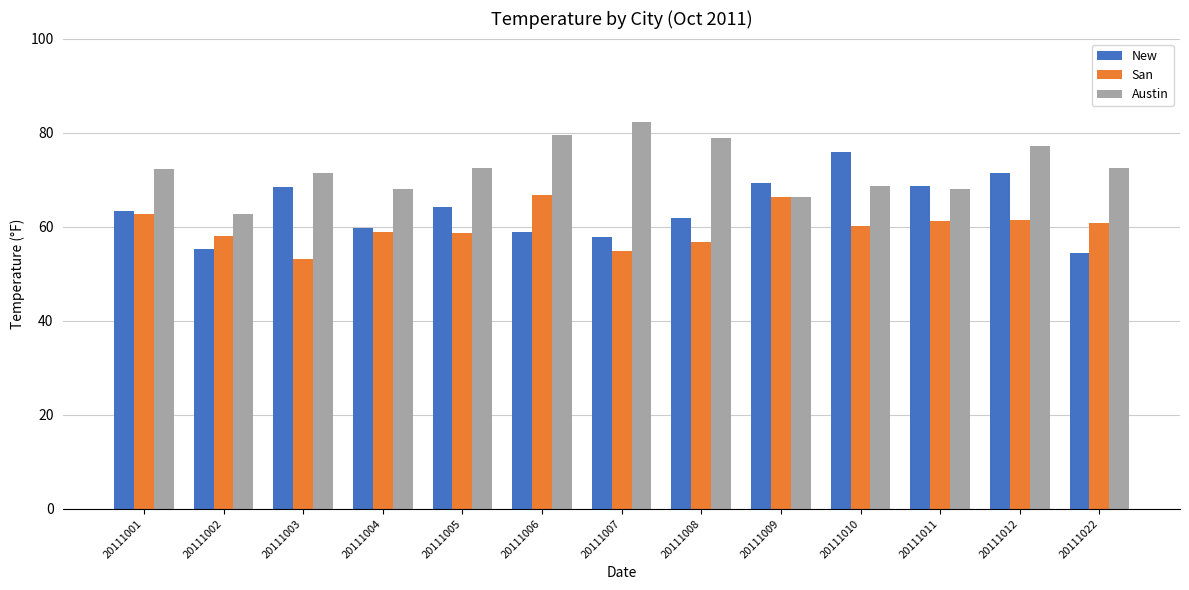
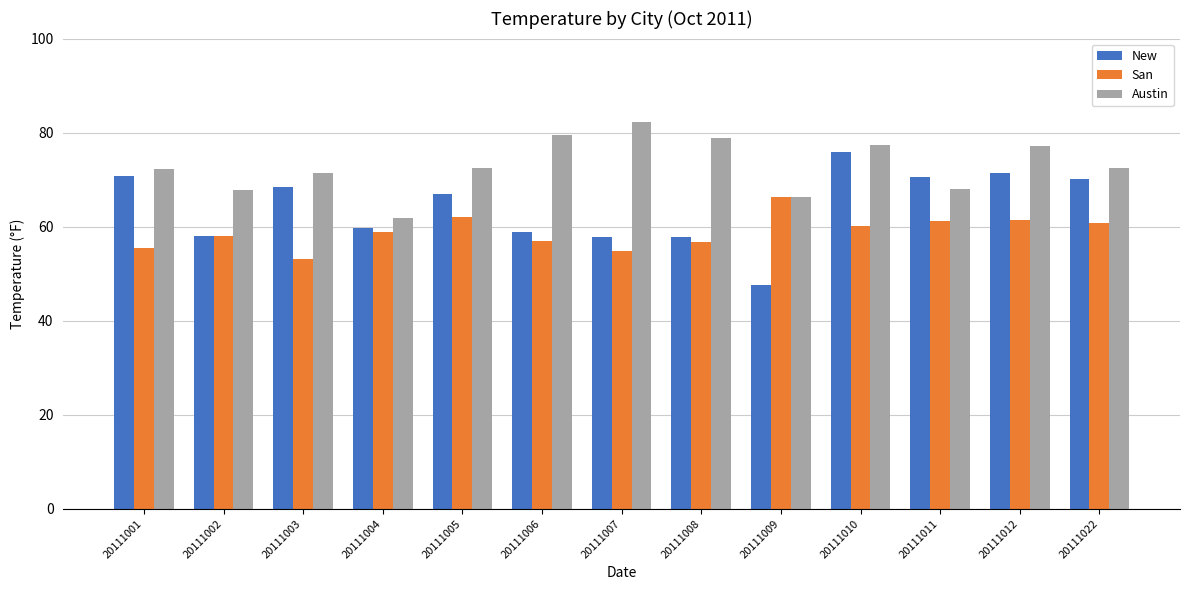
New, 20111001: 63 -> 71
San, 20111001: 63 -> 55
New, 20111002: 55 -> 58
Austin, 20111002: 63 -> 68
Austin, 20111004: 68 -> 62
New, 20111005: 64 -> 67
San, 20111005: 59 -> 62
San, 20111006: 67 -> 57
New, 20111008: 62 -> 58
New, 20111009: 69 -> 48
Austin, 20111010: 69 -> 77
New, 20111011: 69 -> 71
New, 20111022: 54 -> 70
